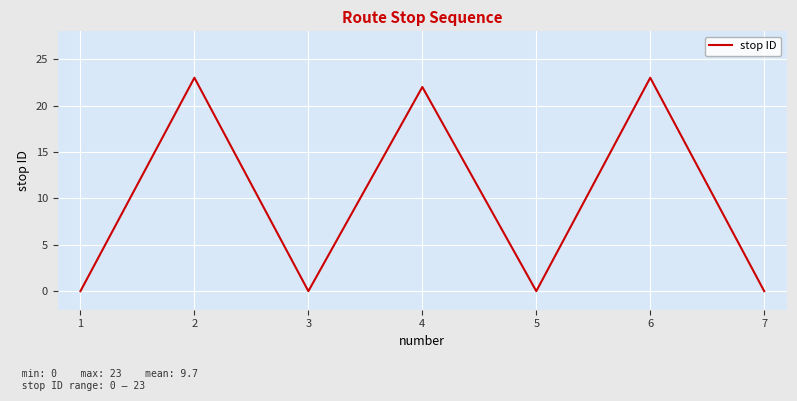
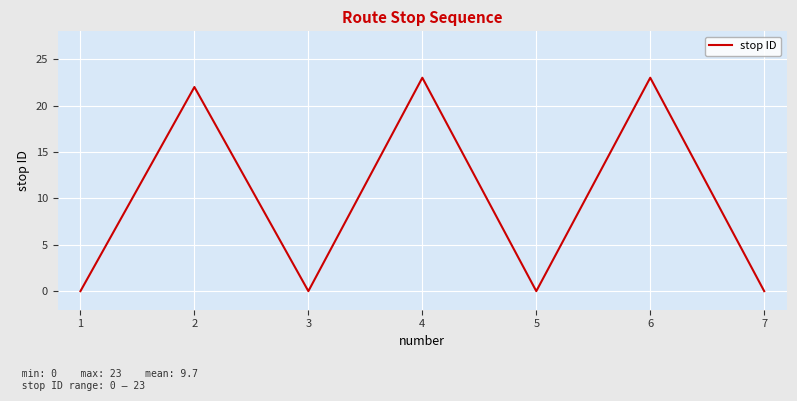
2: 23 -> 22
4: 22 -> 23
